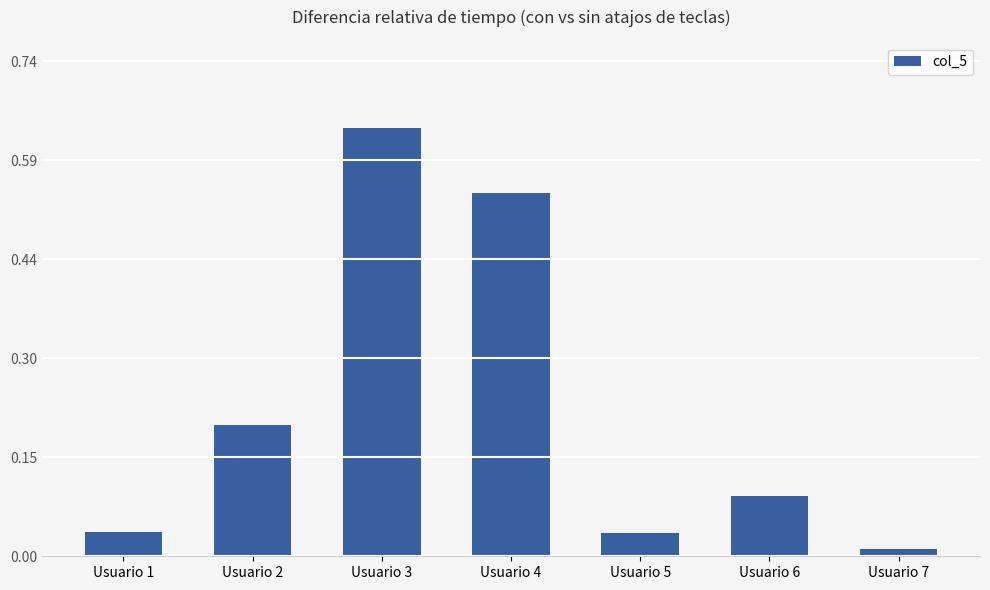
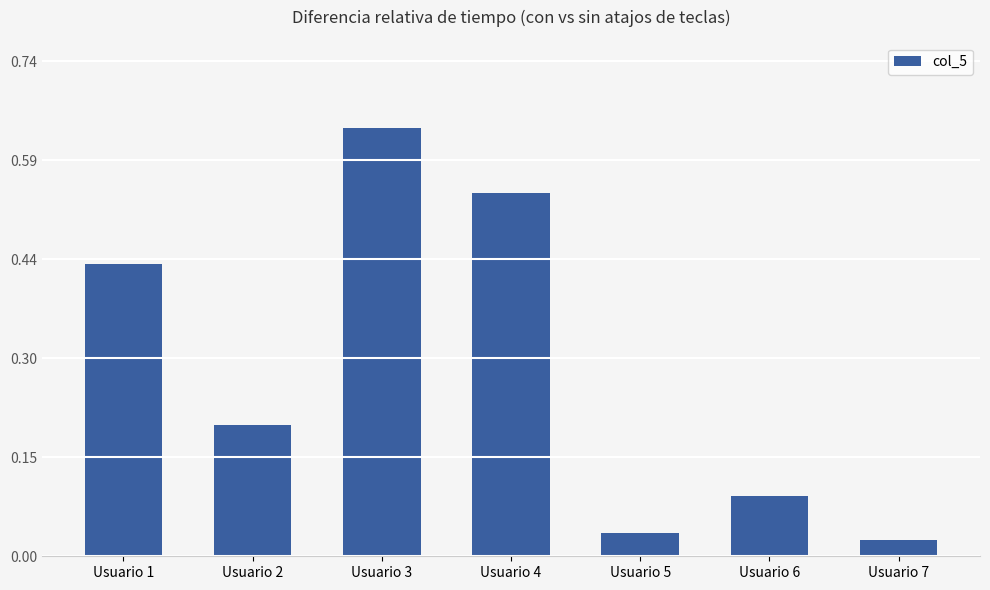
Usuario 1: 0.04 -> 0.44
Usuario 7: 0.01 -> 0.02
